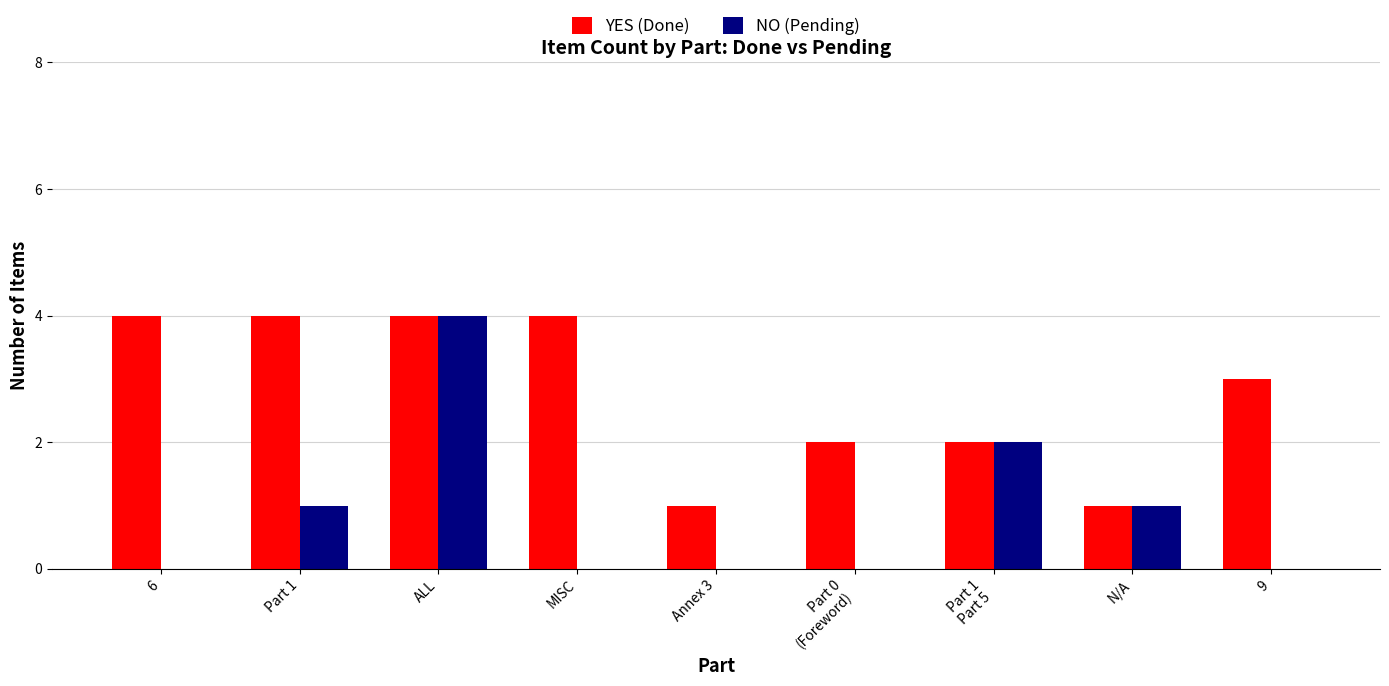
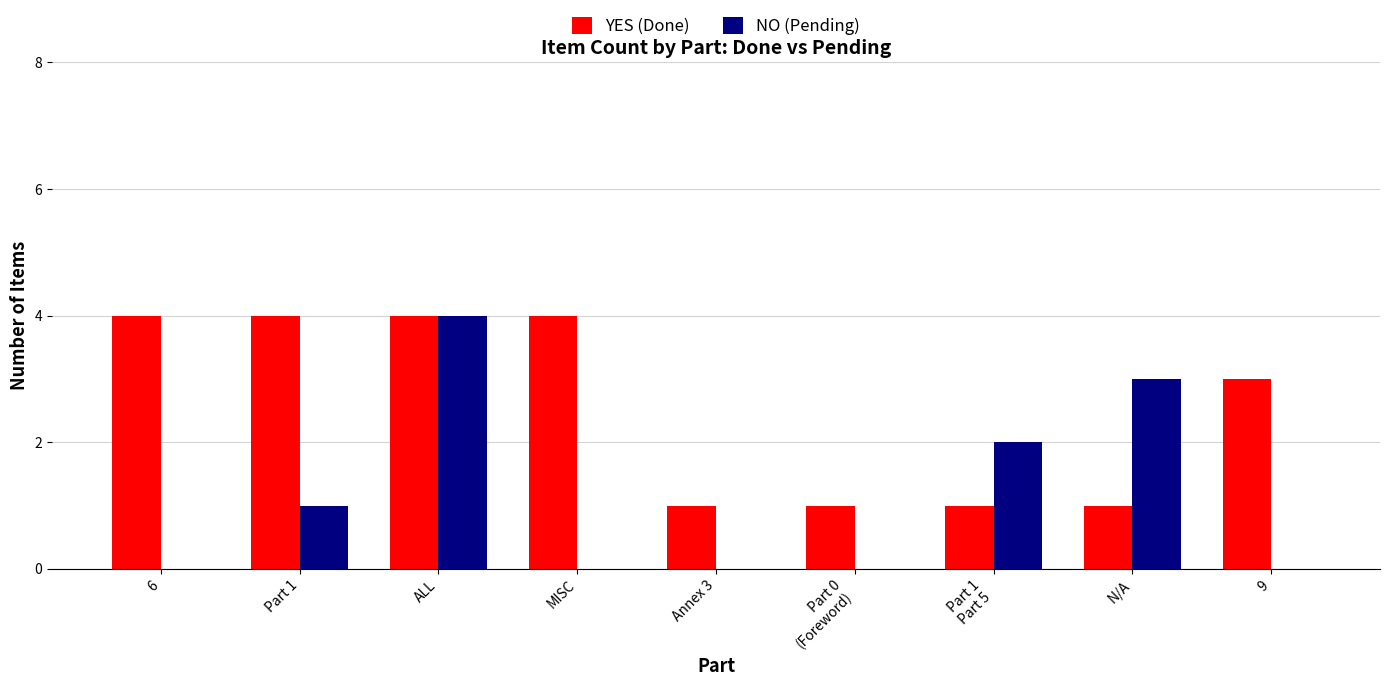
YES (Done), Part 0 (Foreword): 2 -> 1
YES (Done), Part 1 Part 5: 2 -> 1
NO (Pending), N/A: 1 -> 3
